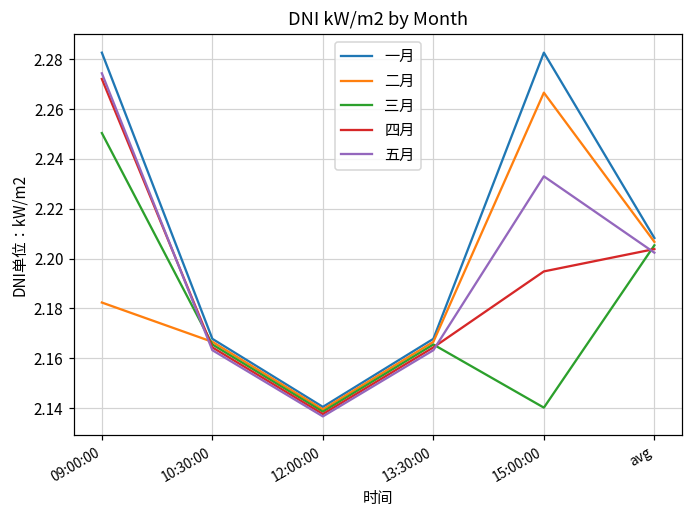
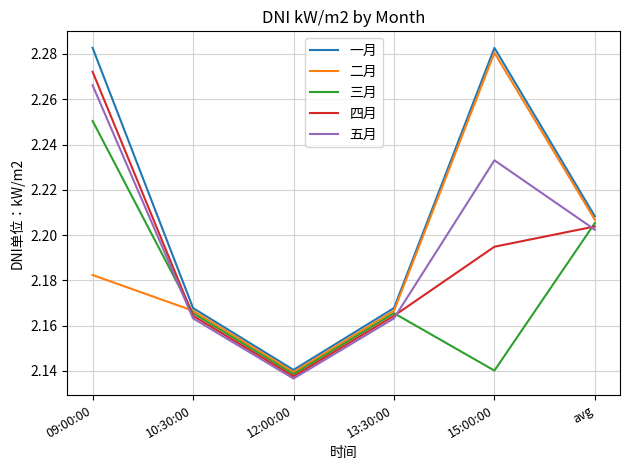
五月, 09:00:00: 2.274 -> 2.266
二月, 15:00:00: 2.267 -> 2.281
